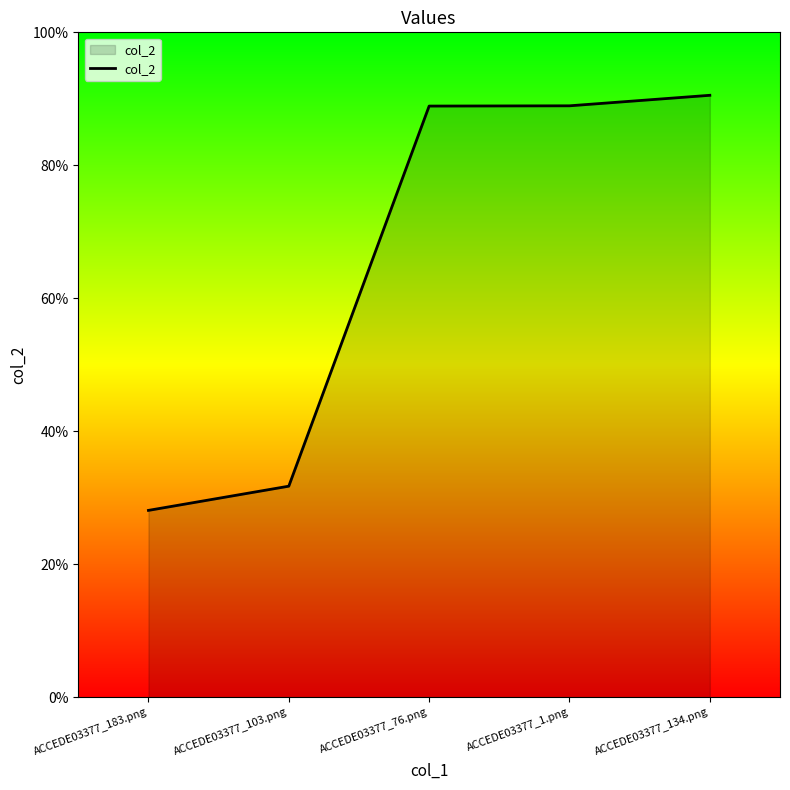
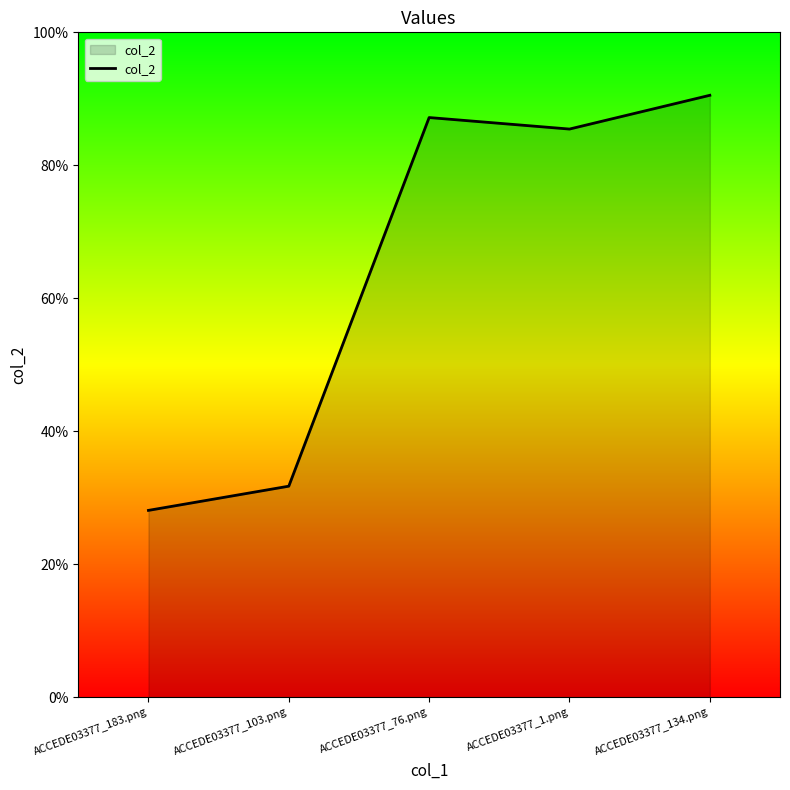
ACCEDE03377_76.png: 89% -> 87%
ACCEDE03377_1.png: 89% -> 85%
